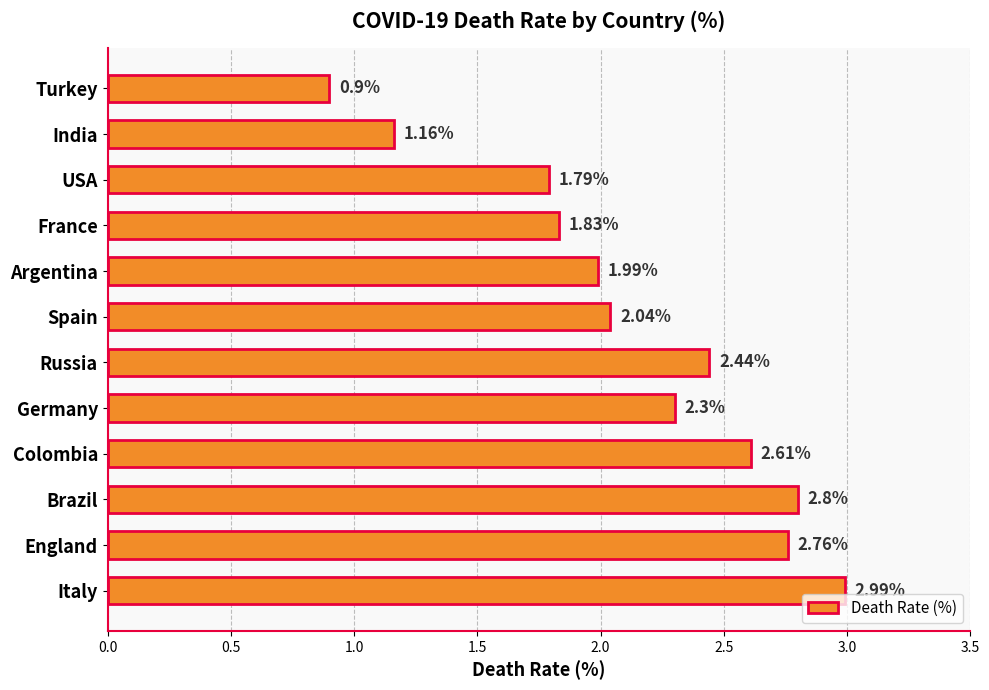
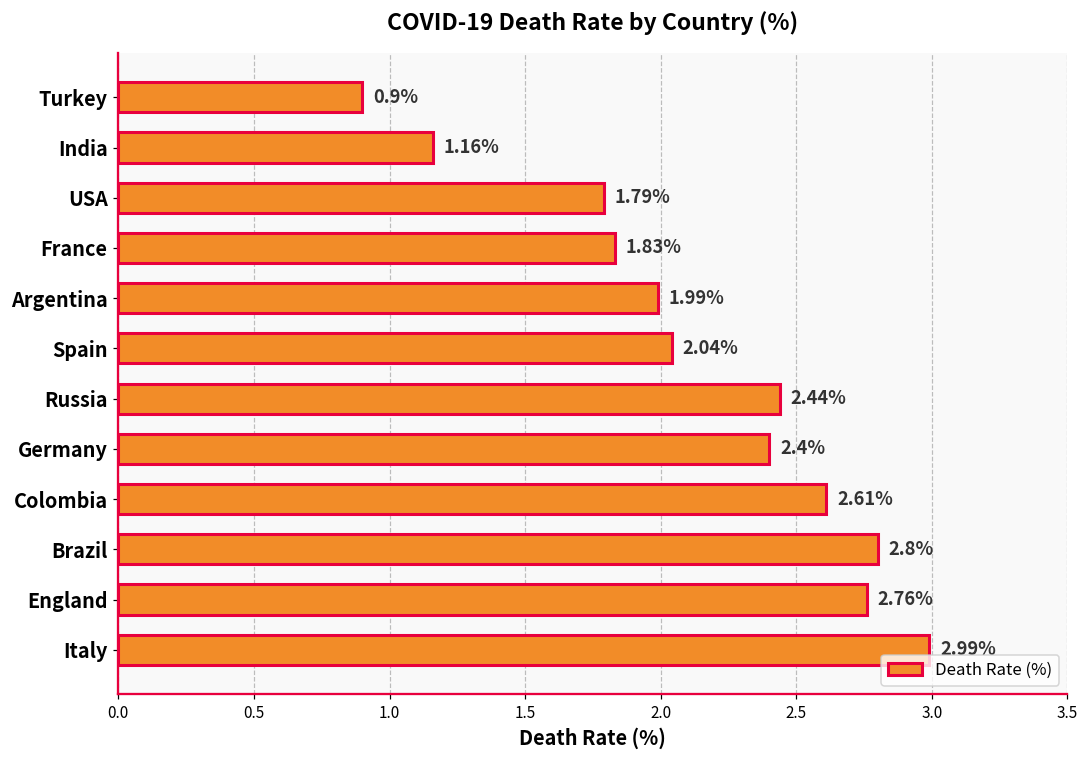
Germany: 2.3% -> 2.4%
